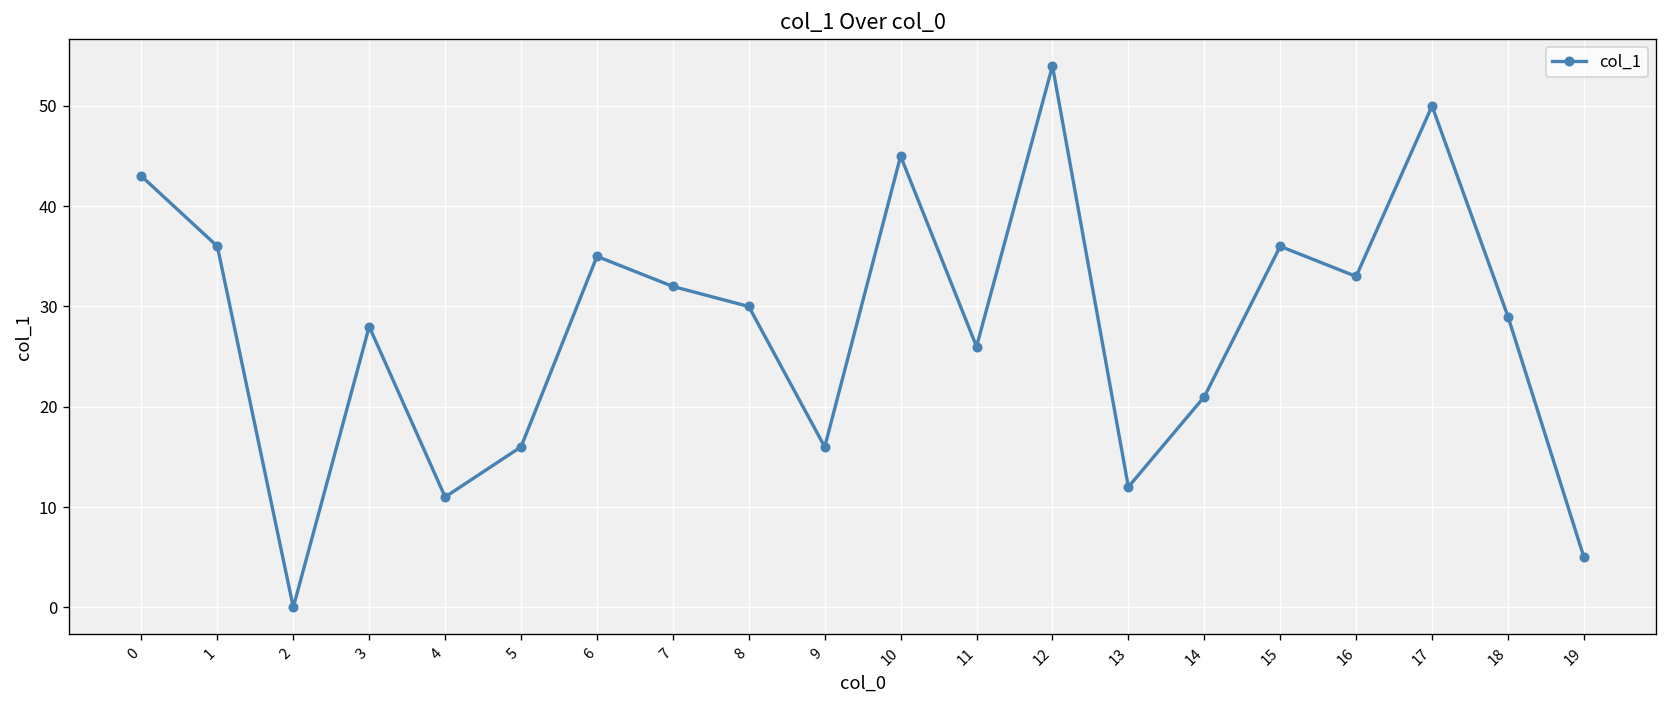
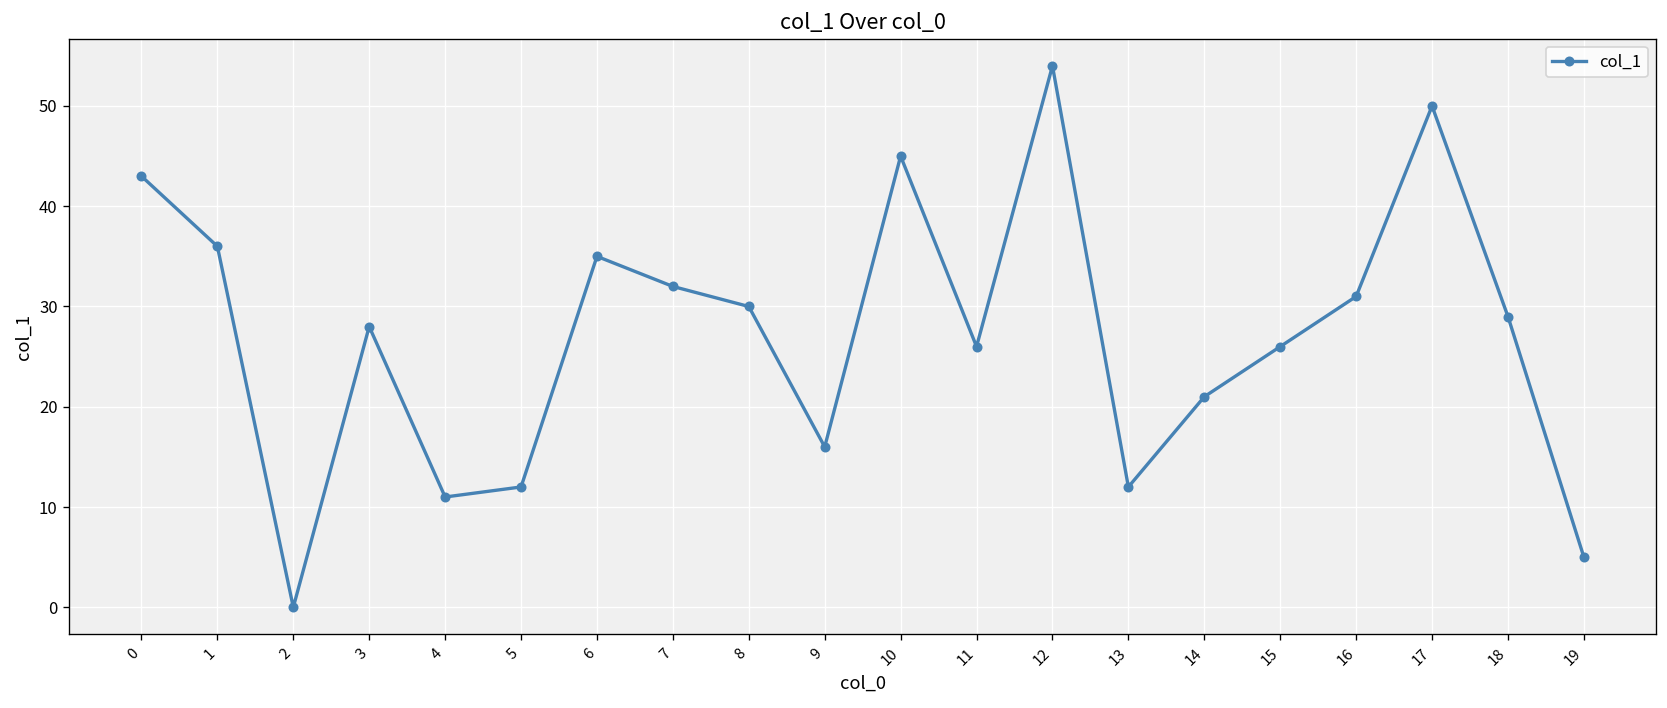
5: 16 -> 12
15: 36 -> 26
16: 33 -> 31
